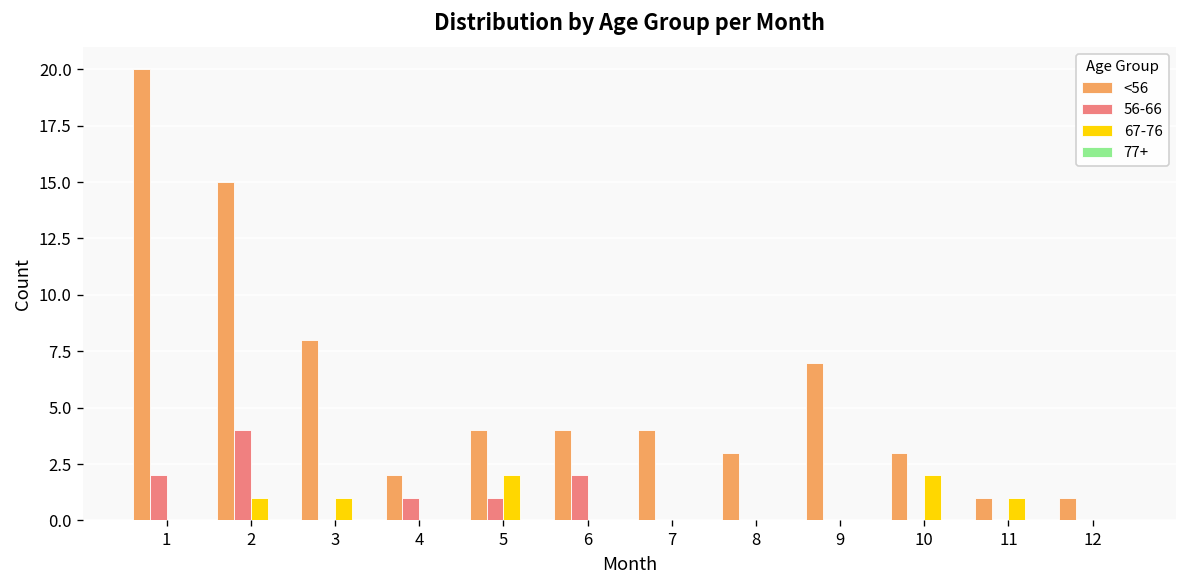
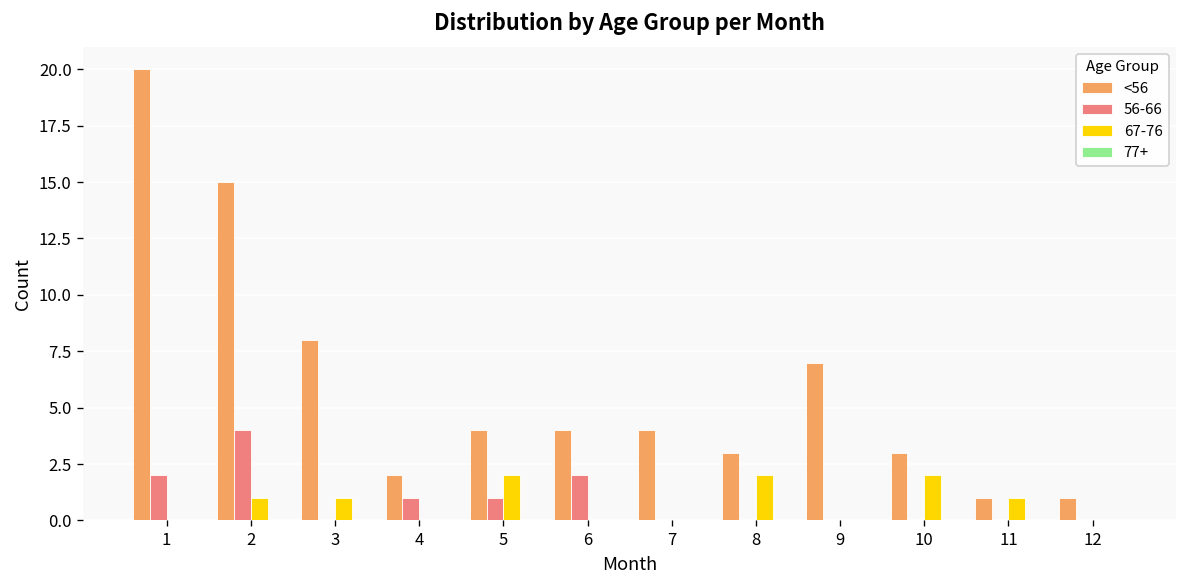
67-76, 8: 0 -> 2
